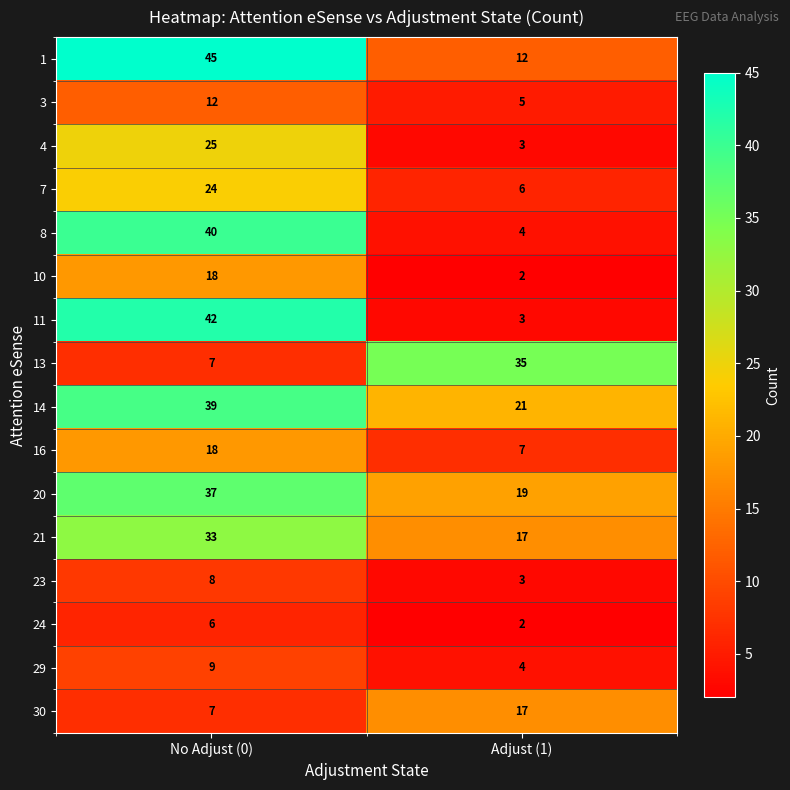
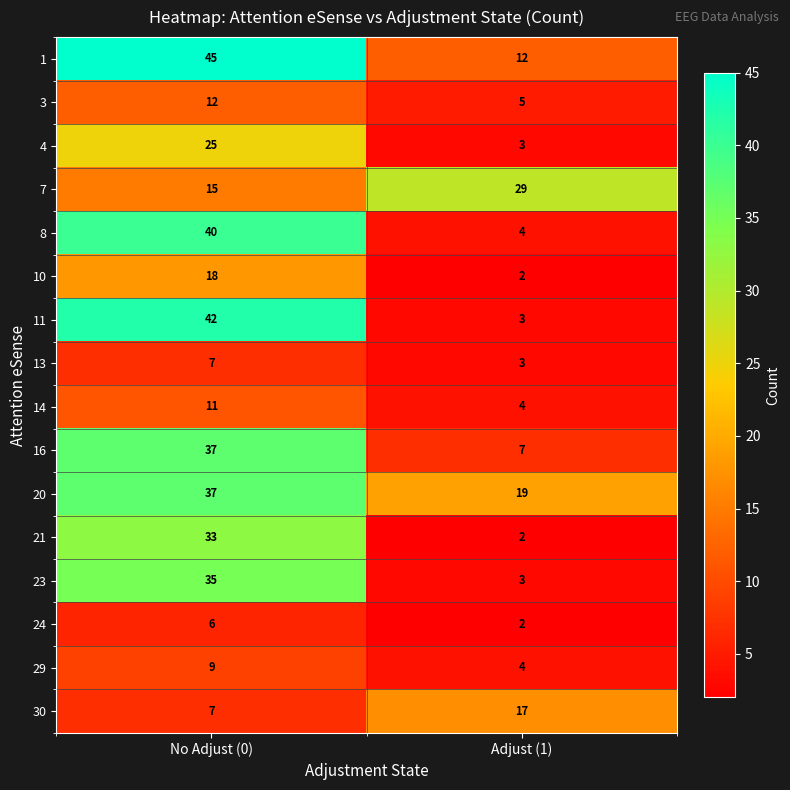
7, No Adjust (0): 24 -> 15
7, Adjust (1): 6 -> 29
13, Adjust (1): 35 -> 3
14, No Adjust (0): 39 -> 11
14, Adjust (1): 21 -> 4
16, No Adjust (0): 18 -> 37
21, Adjust (1): 17 -> 2
23, No Adjust (0): 8 -> 35
